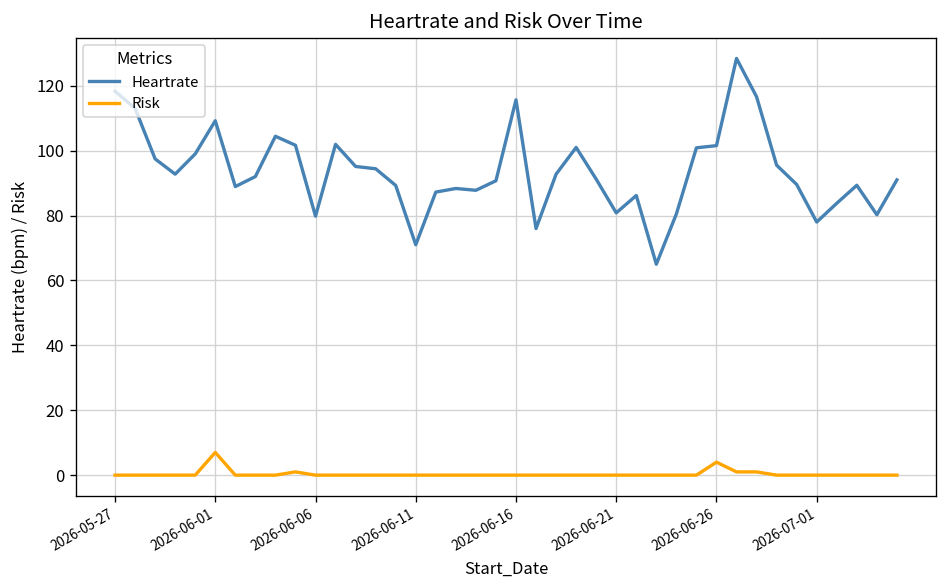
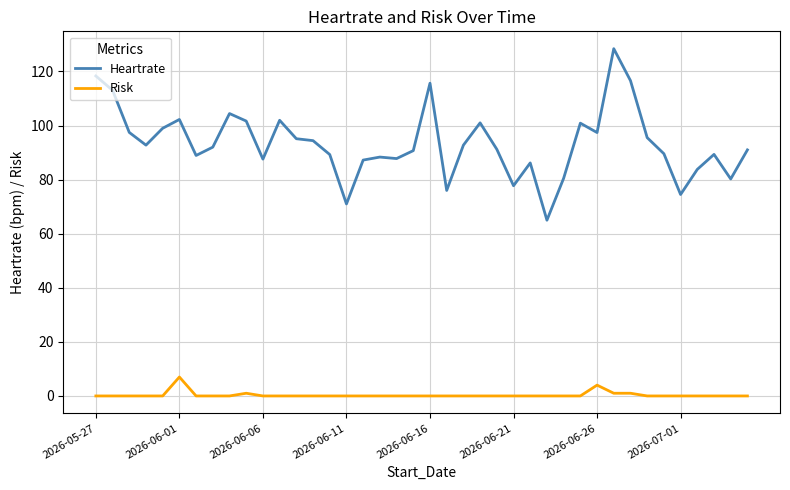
Heartrate, 2026-06-01: 109 -> 102
Heartrate, 2026-06-06: 80 -> 88
Heartrate, 2026-06-21: 81 -> 78
Heartrate, 2026-06-26: 102 -> 97
Heartrate, 2026-07-01: 78 -> 75
